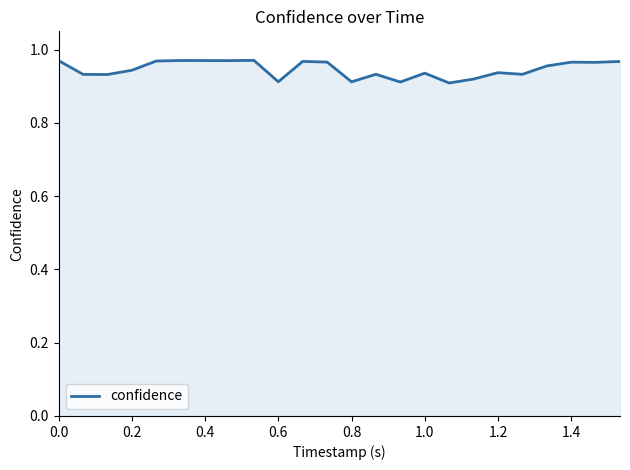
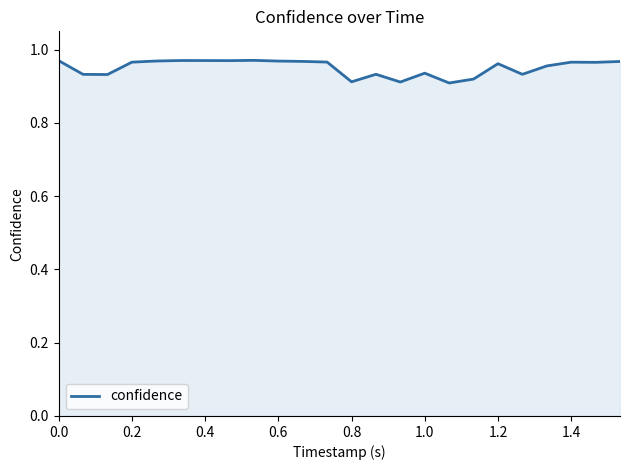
0.2: 0.94 -> 0.97
0.6: 0.91 -> 0.97
1.2: 0.94 -> 0.96
